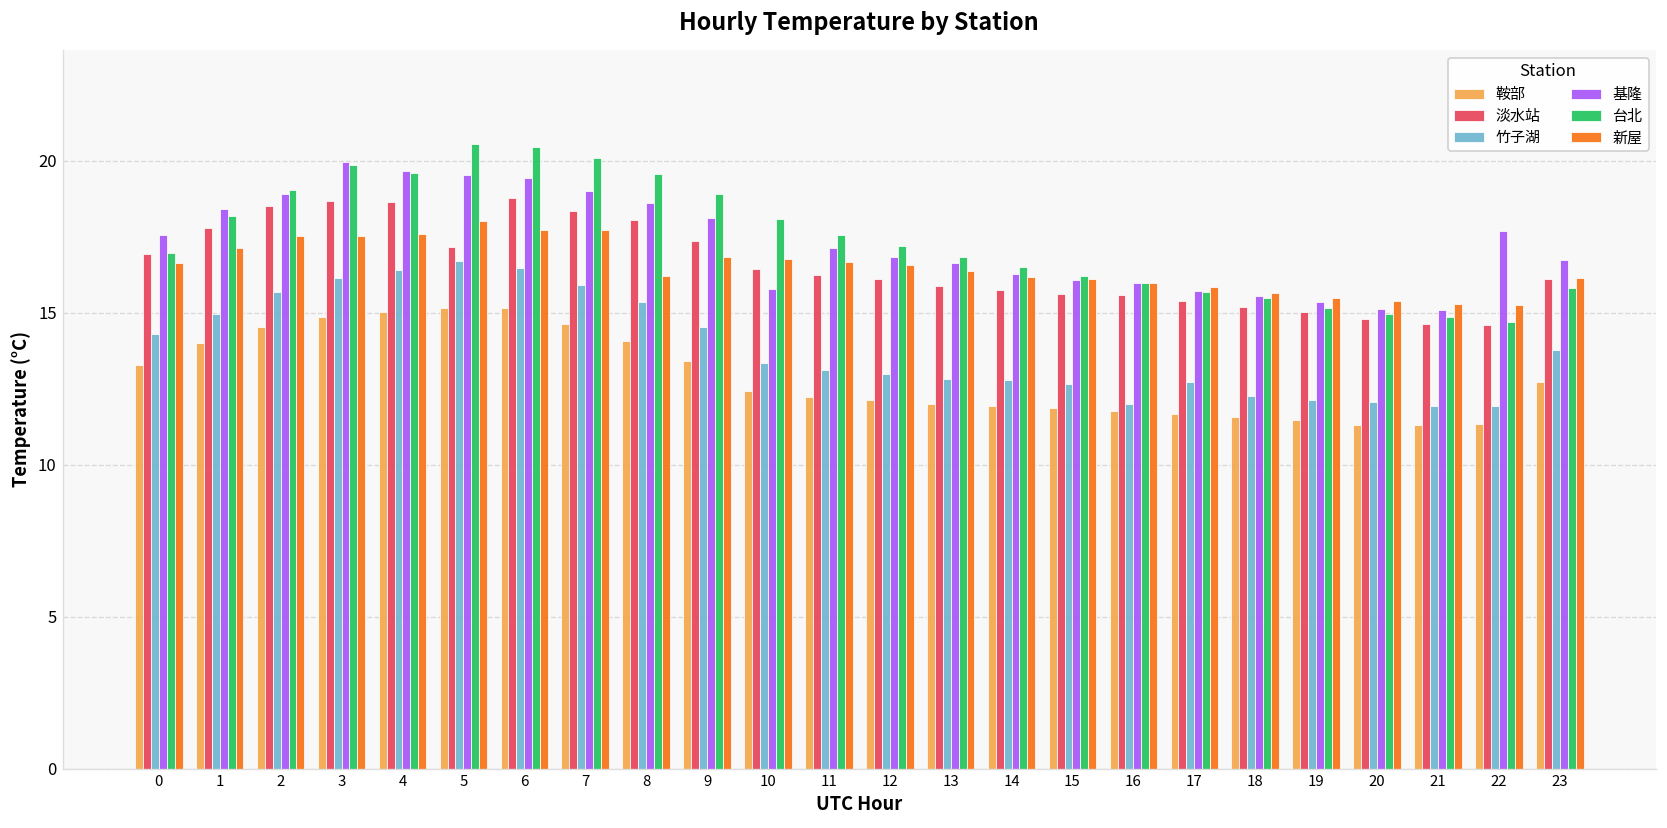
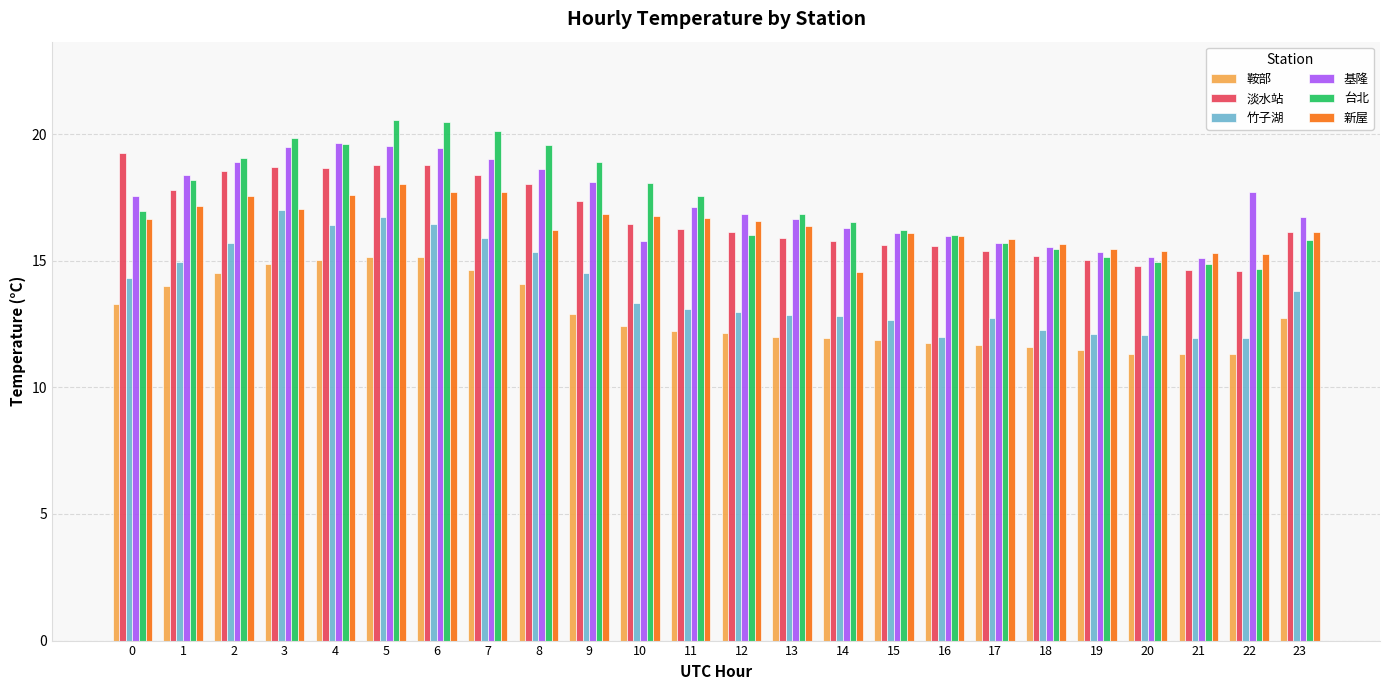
淡水站, 0: 16.9 -> 19.3
竹子湖, 3: 16.1 -> 17.0
基隆, 3: 20.0 -> 19.5
新屋, 3: 17.5 -> 17.0
淡水站, 5: 17.2 -> 18.8
鞍部, 9: 13.4 -> 12.9
台北, 12: 17.2 -> 16.0
新屋, 14: 16.2 -> 14.6
